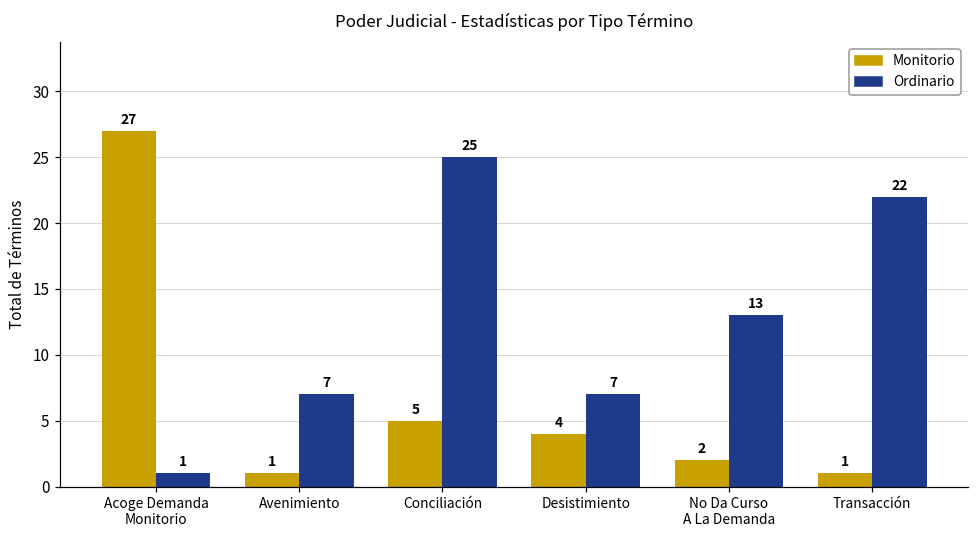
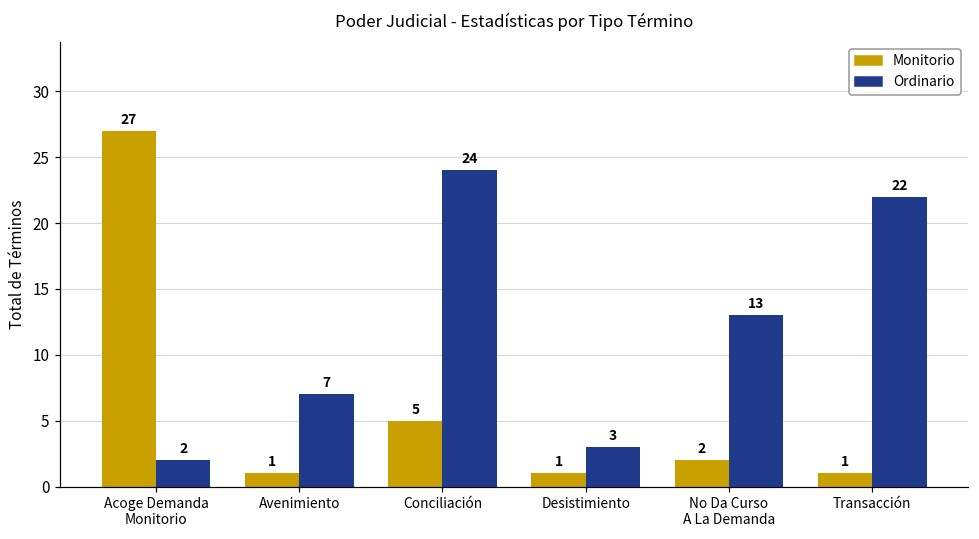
Ordinario, Acoge Demanda Monitorio: 1 -> 2
Ordinario, Conciliación: 25 -> 24
Monitorio, Desistimiento: 4 -> 1
Ordinario, Desistimiento: 7 -> 3
